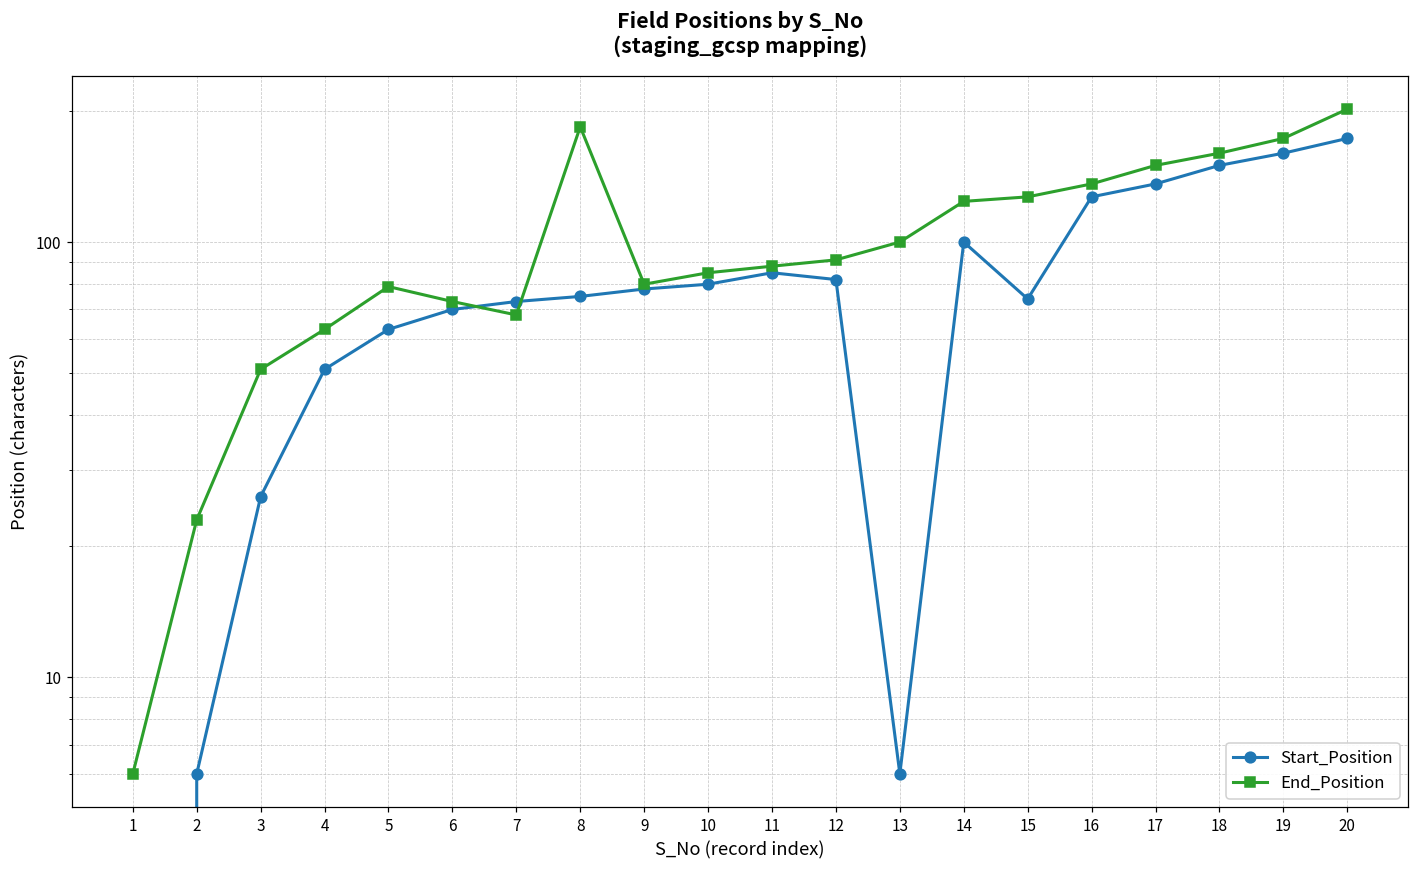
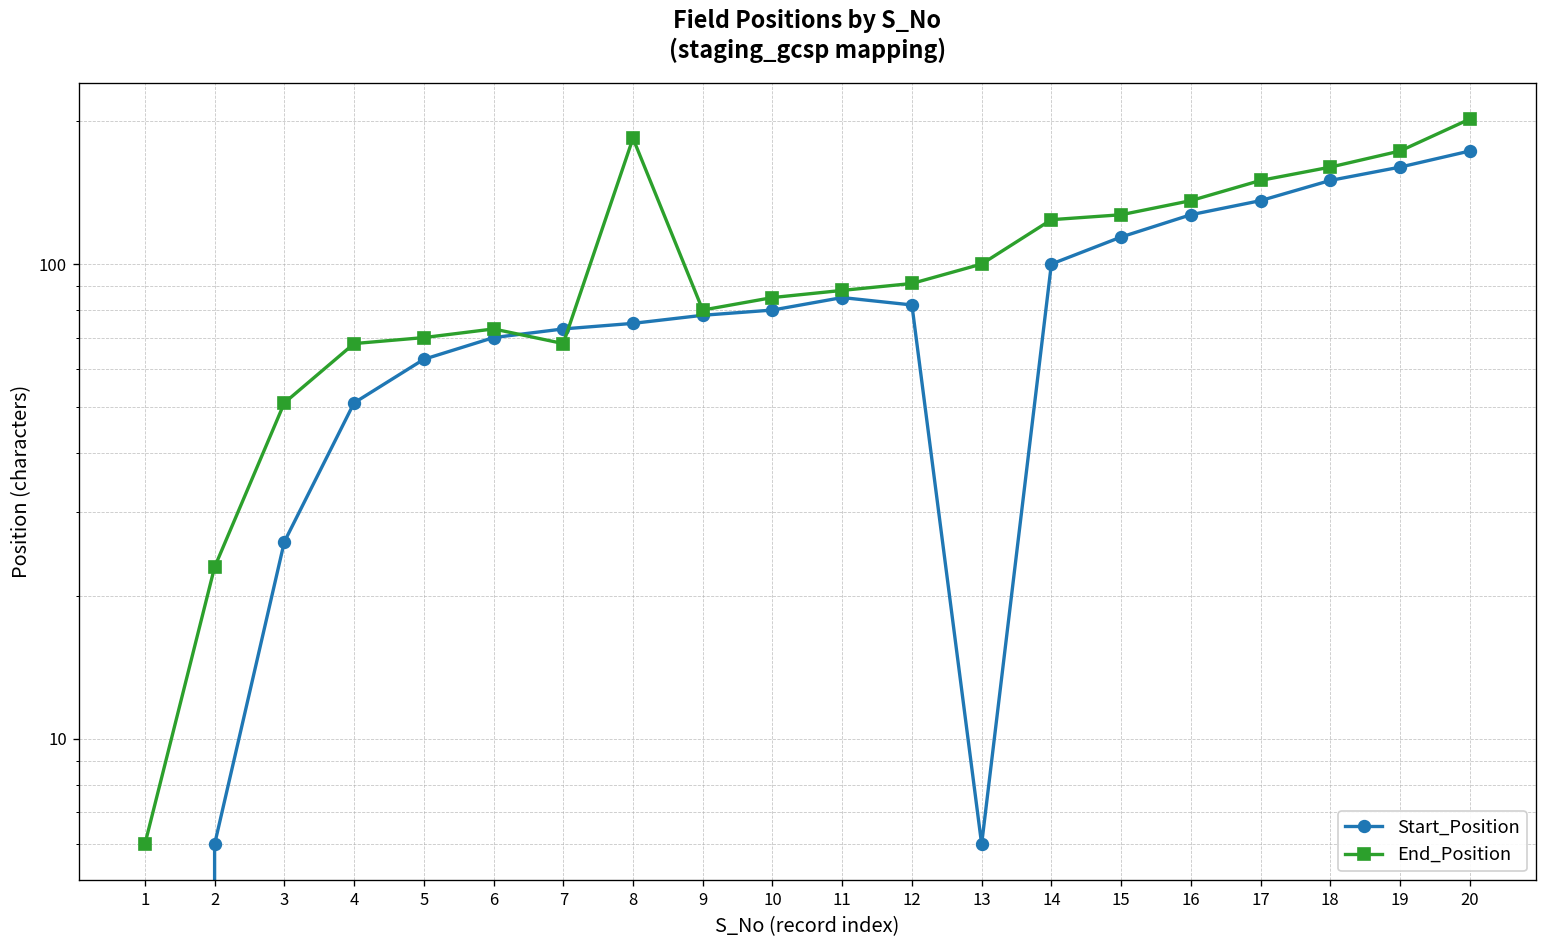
End_Position, 4: 63 -> 68
End_Position, 5: 79 -> 70
Start_Position, 15: 74 -> 114
